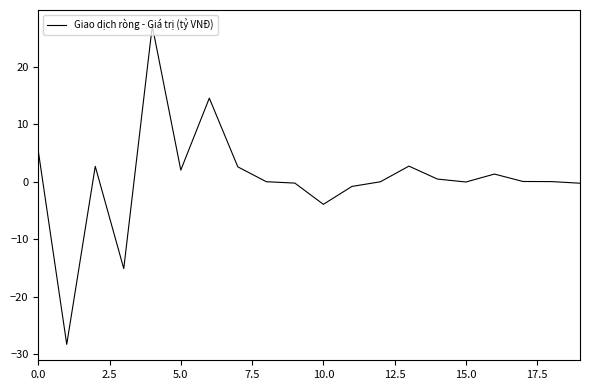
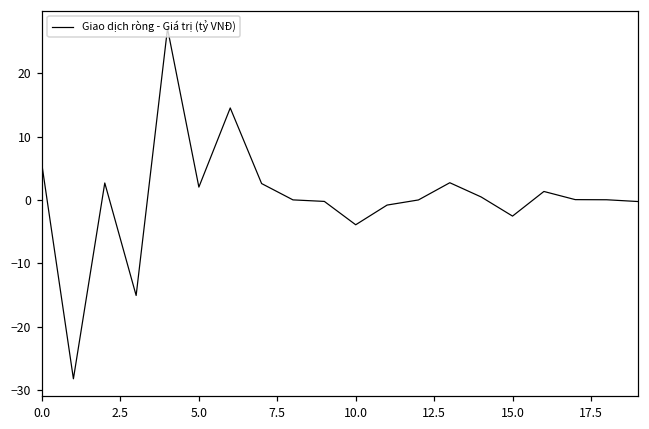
15.0: 0 -> -3
